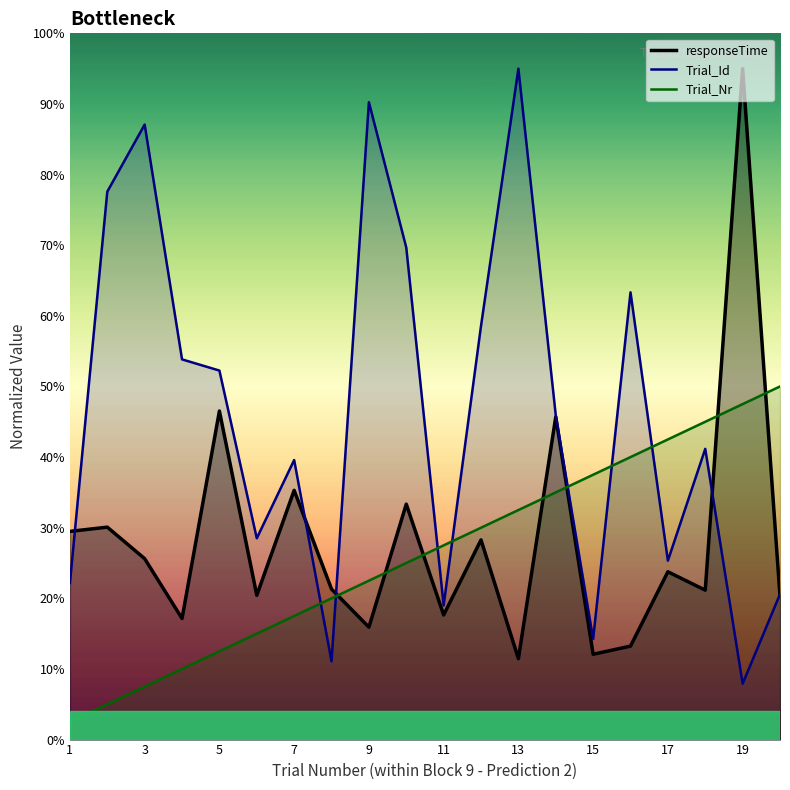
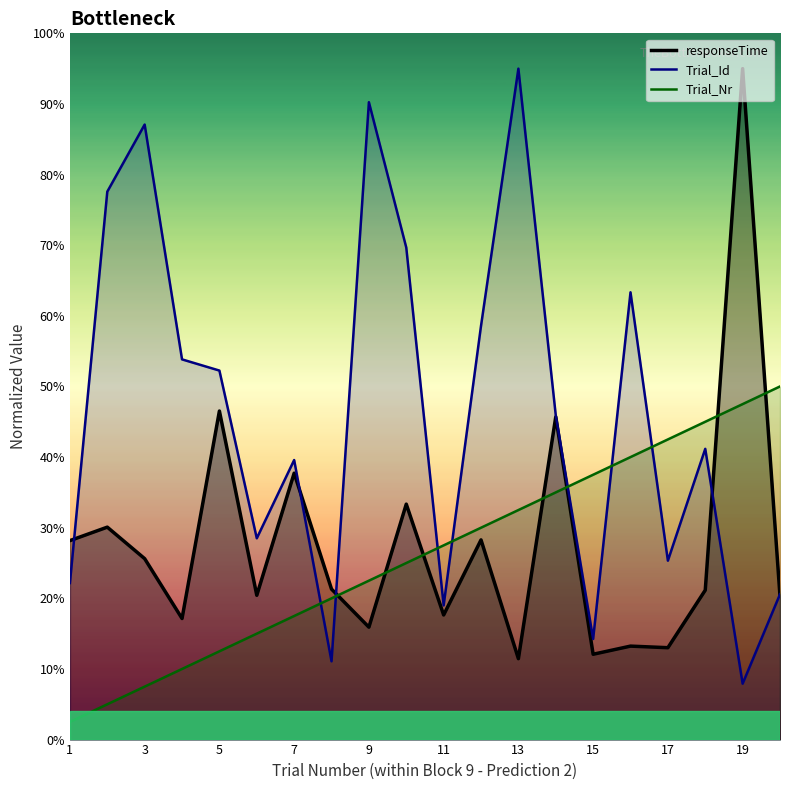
responseTime, 1: 29% -> 28%
responseTime, 7: 35% -> 38%
responseTime, 17: 24% -> 13%
